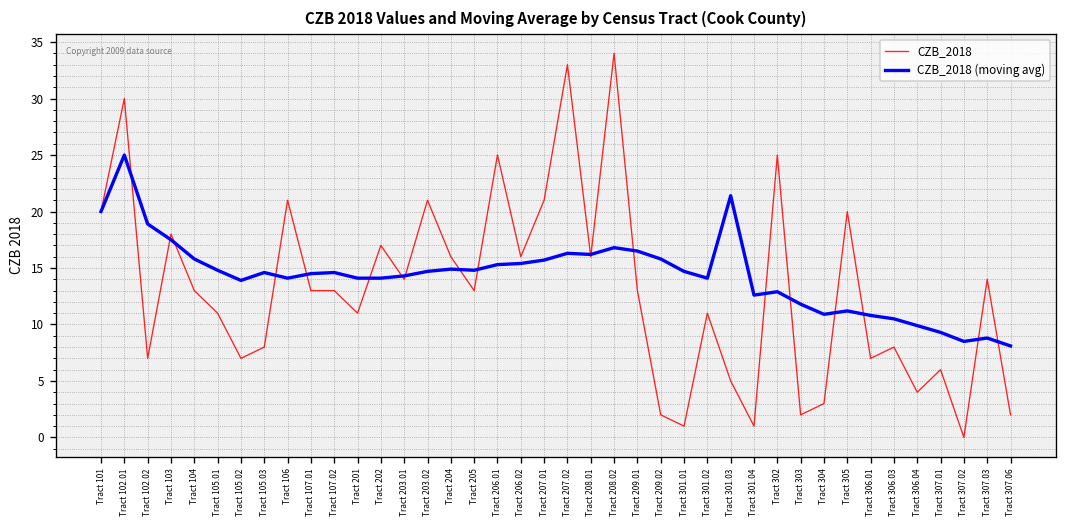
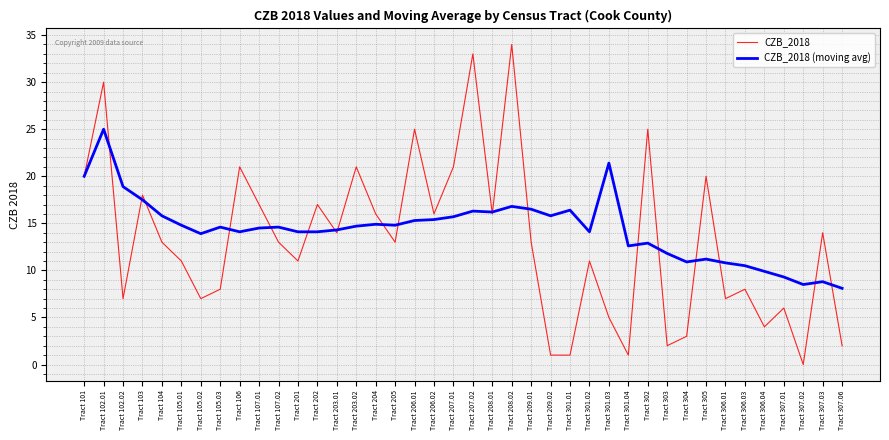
CZB_2018, Tract 107.01: 13 -> 17
CZB_2018, Tract 209.02: 2 -> 1
CZB_2018 (moving avg), Tract 301.01: 15 -> 16
